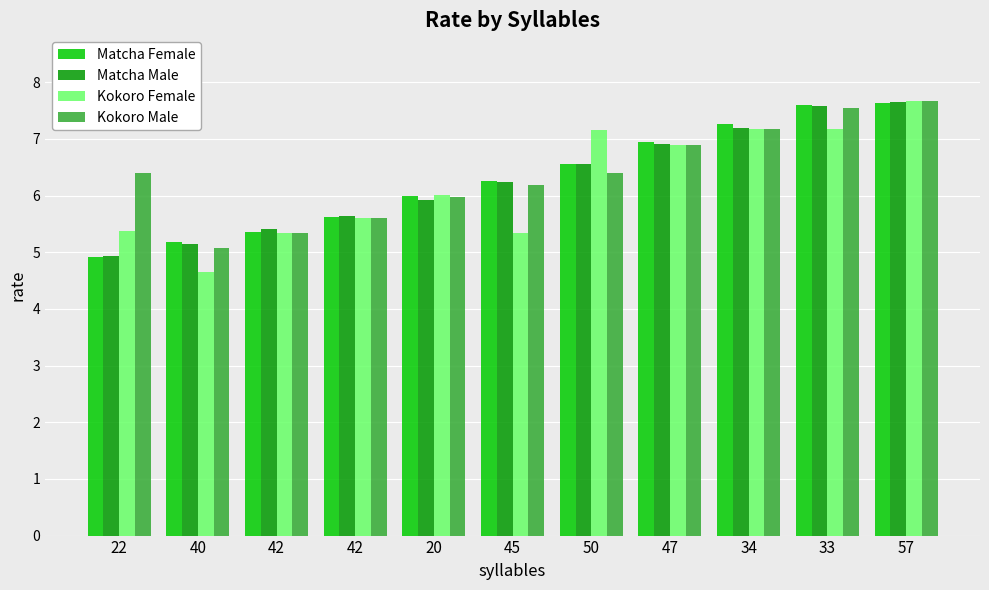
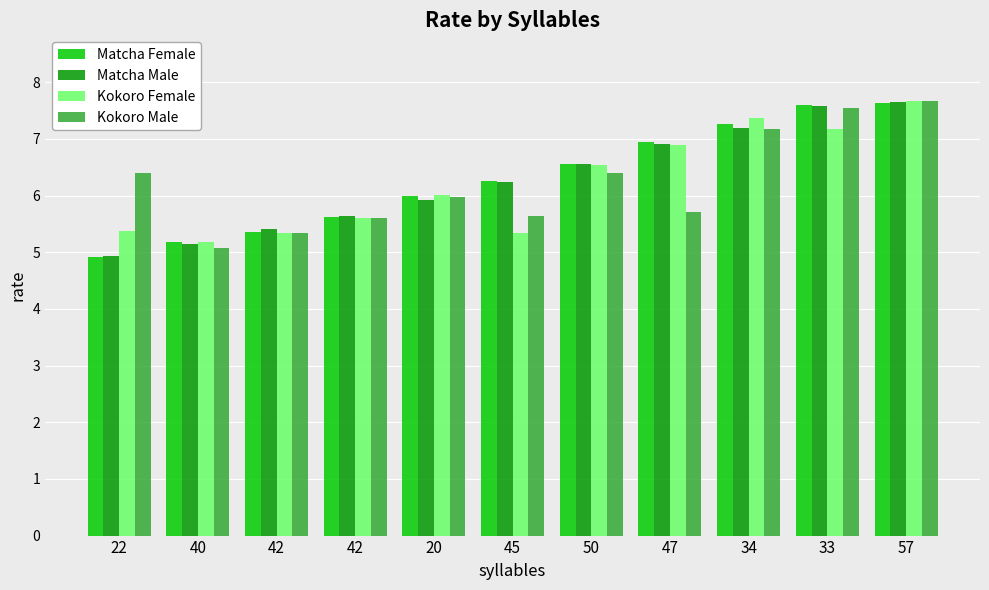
Kokoro Female, 40: 4.7 -> 5.2
Kokoro Male, 45: 6.2 -> 5.6
Kokoro Female, 50: 7.2 -> 6.5
Kokoro Male, 47: 6.9 -> 5.7
Kokoro Female, 34: 7.2 -> 7.4
